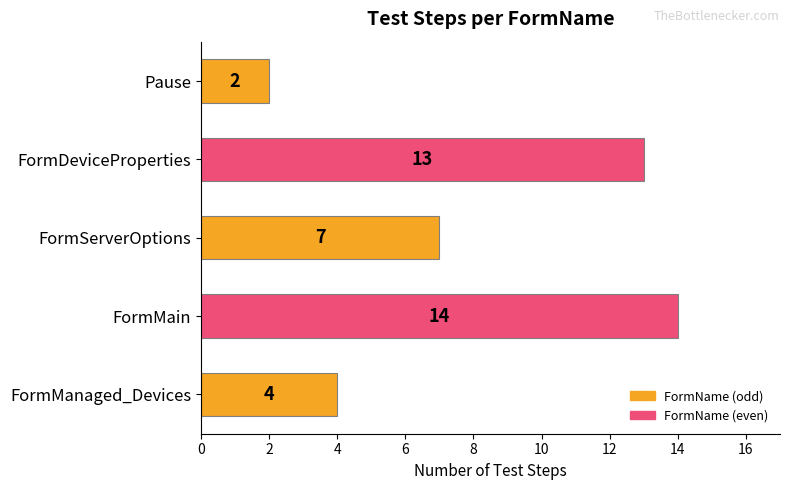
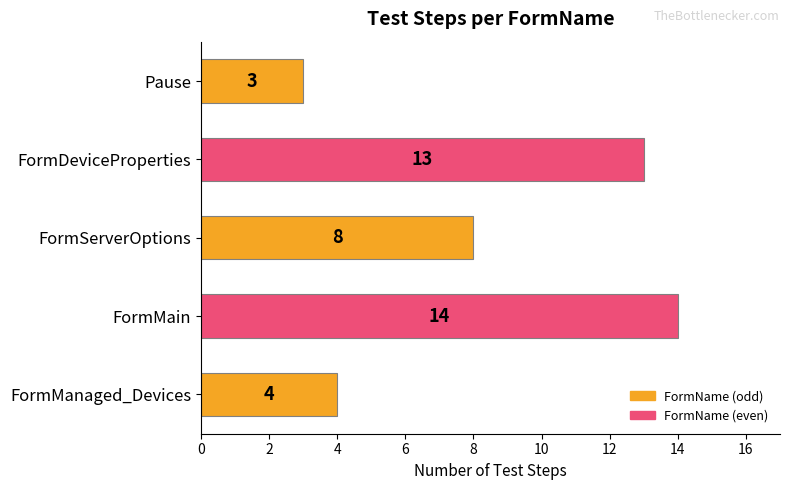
Pause: 2 -> 3
FormServerOptions: 7 -> 8
